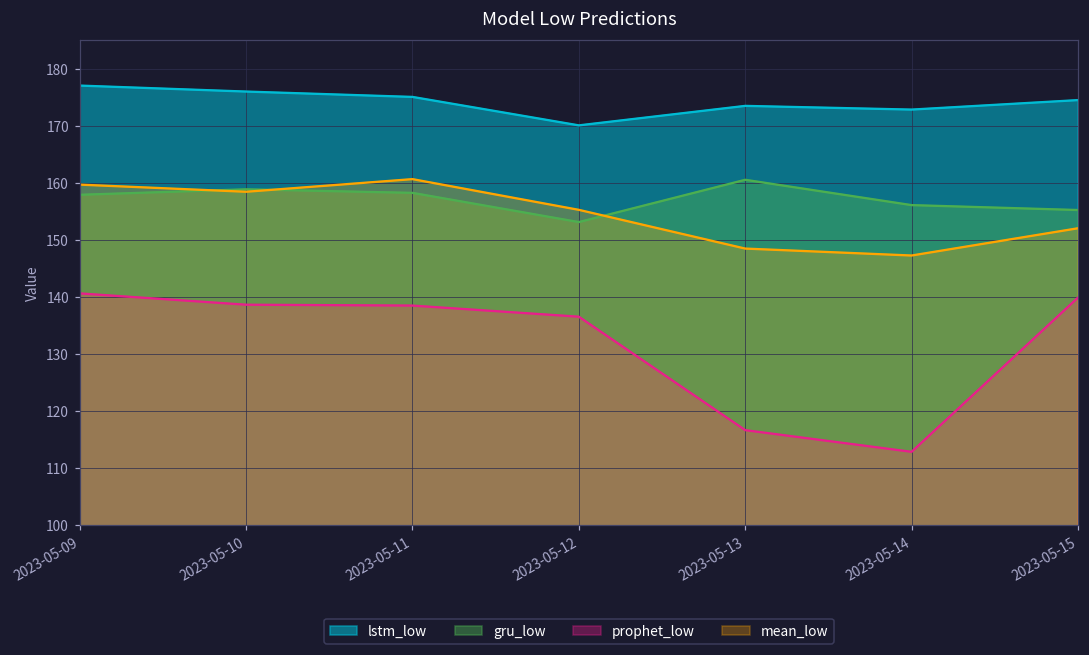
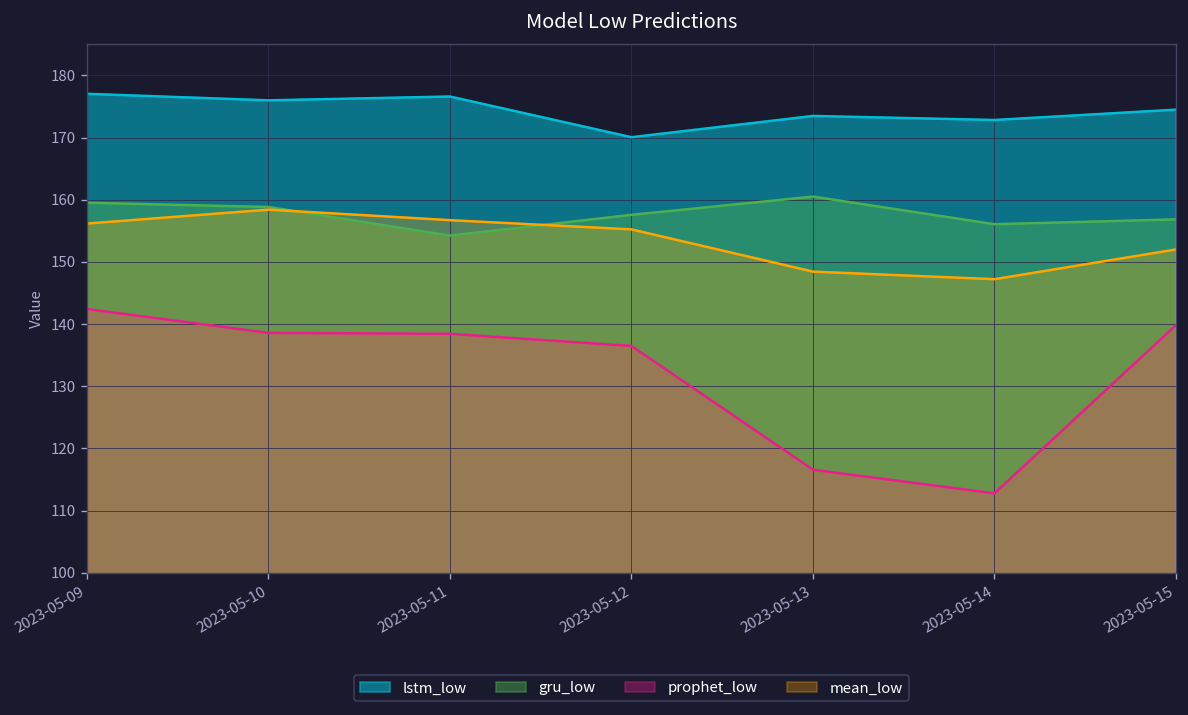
gru_low, 2023-05-09: 158 -> 160
prophet_low, 2023-05-09: 141 -> 142
mean_low, 2023-05-09: 160 -> 156
lstm_low, 2023-05-11: 175 -> 177
gru_low, 2023-05-11: 158 -> 154
mean_low, 2023-05-11: 161 -> 157
gru_low, 2023-05-12: 153 -> 158
gru_low, 2023-05-15: 155 -> 157
